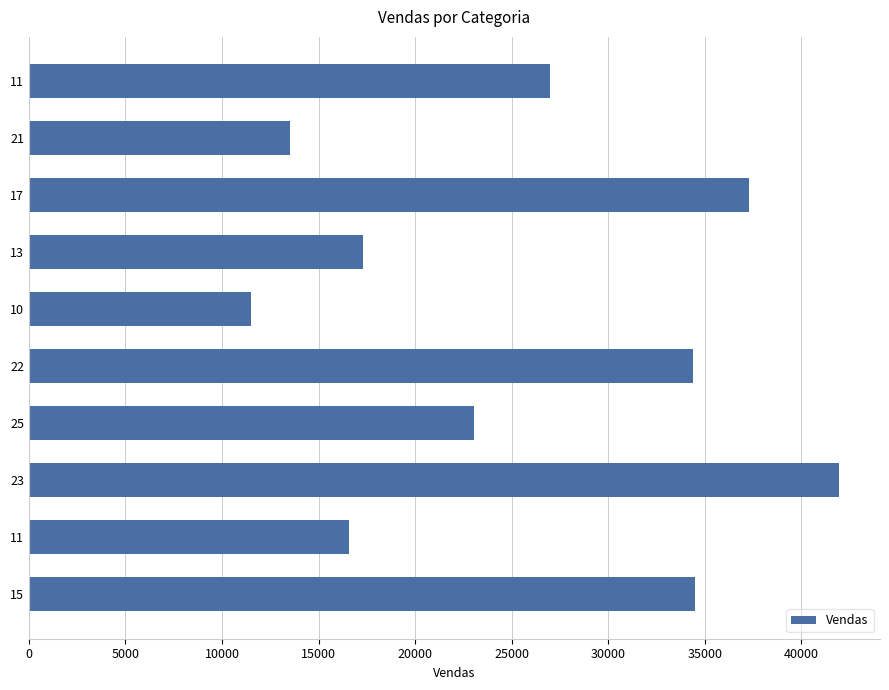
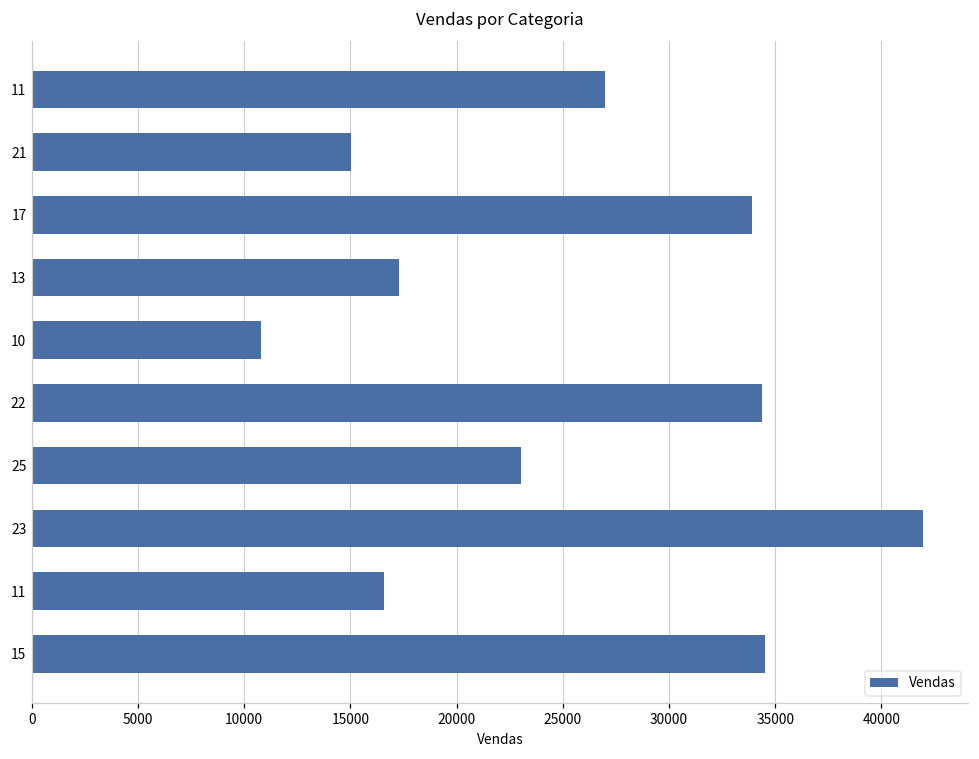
21: 13500 -> 15000
17: 37300 -> 33900
10: 11500 -> 10800
